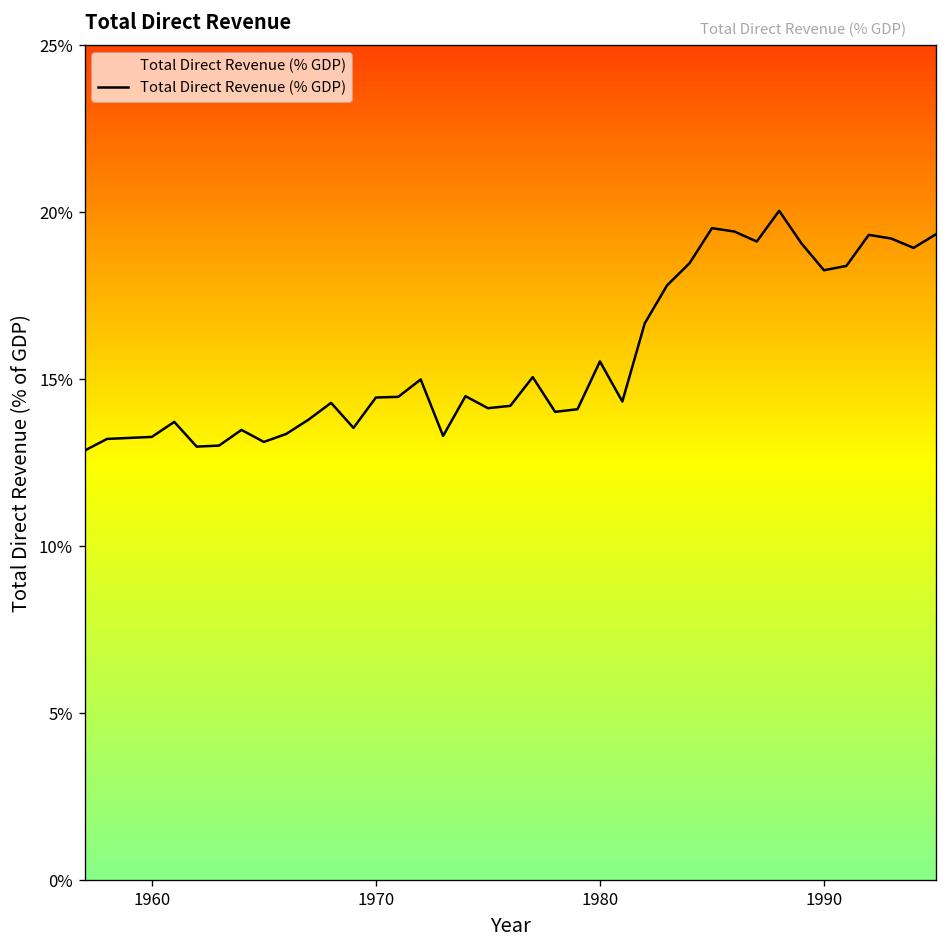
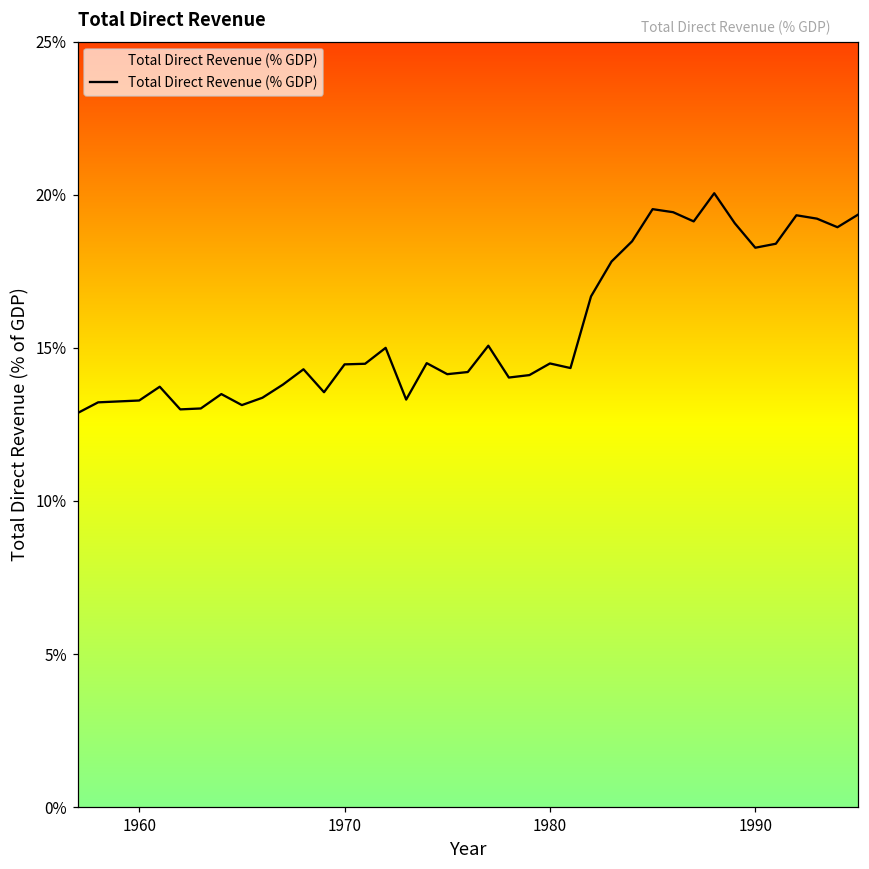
1980: 15.5% -> 14.5%
